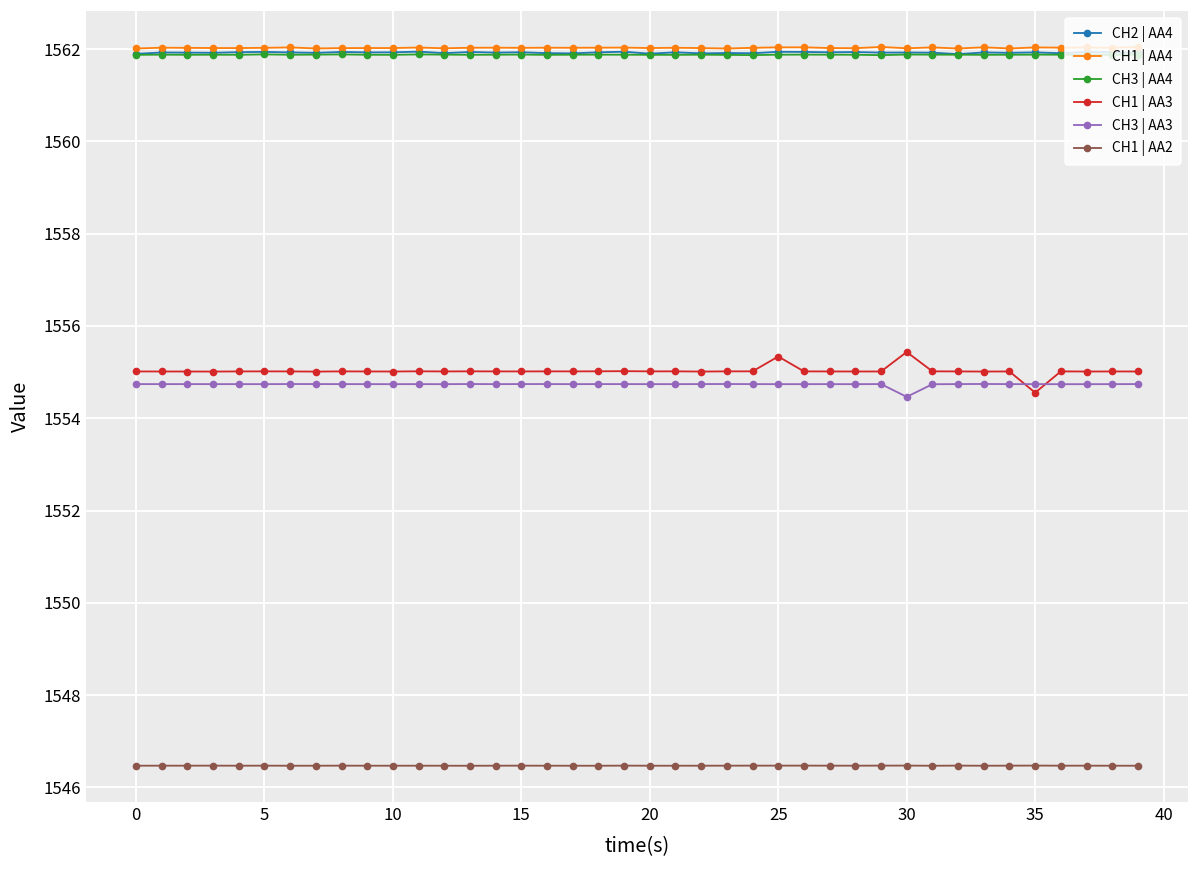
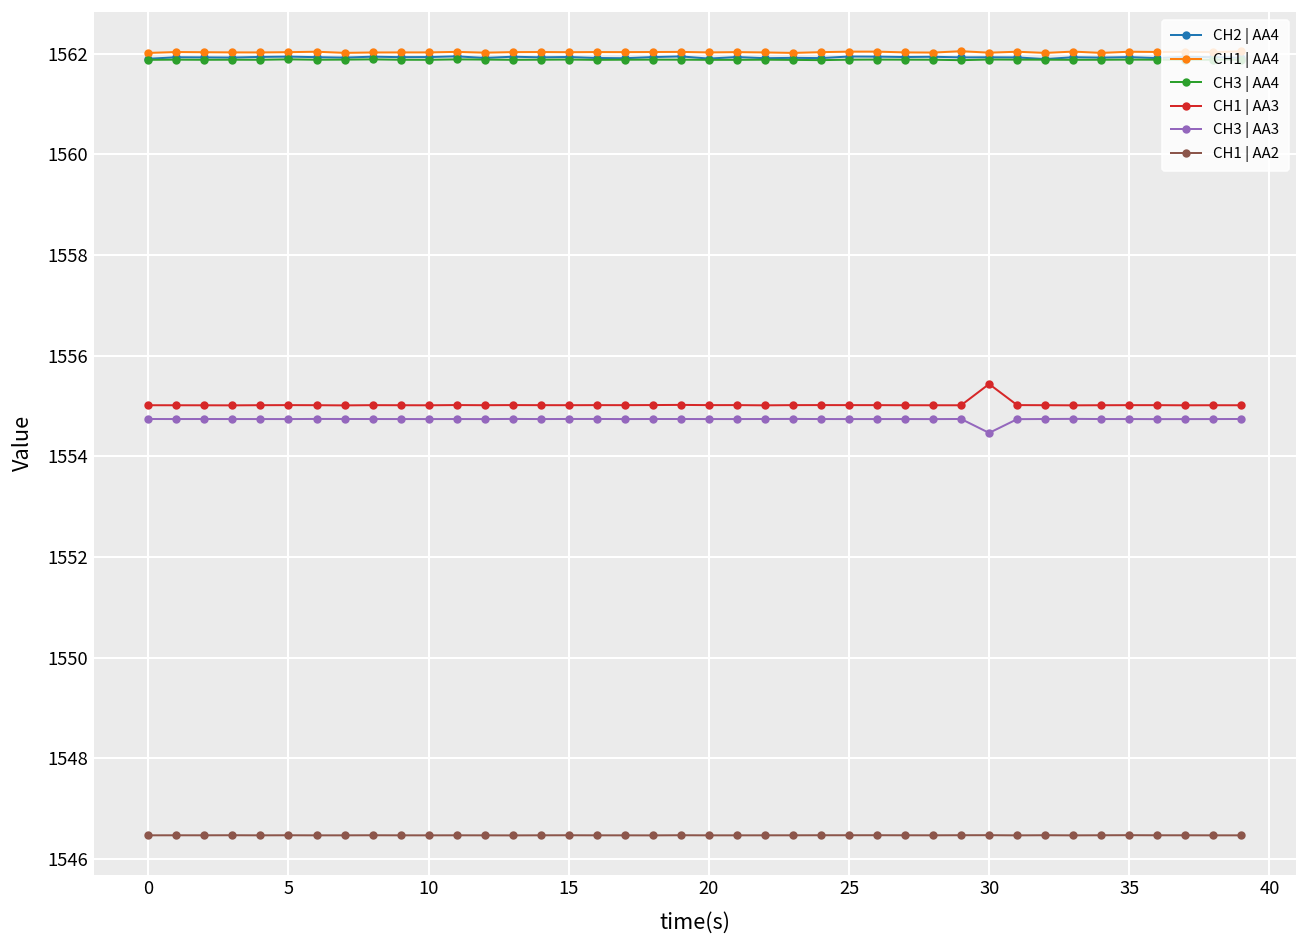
CH1 | AA3, 25: 1555.3 -> 1555.0
CH1 | AA3, 35: 1554.6 -> 1555.0
